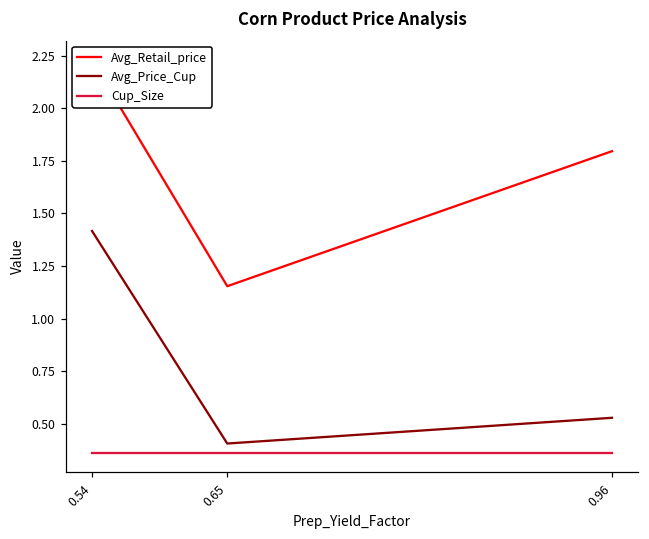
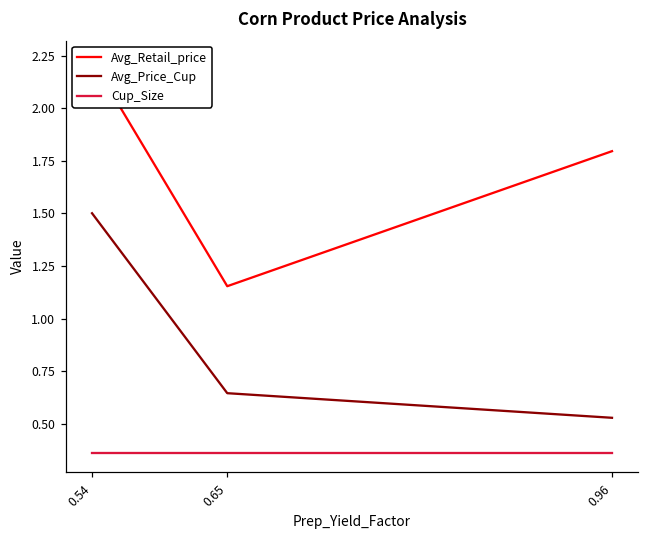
Avg_Price_Cup, 0.54: 1.42 -> 1.50
Avg_Price_Cup, 0.65: 0.41 -> 0.65
